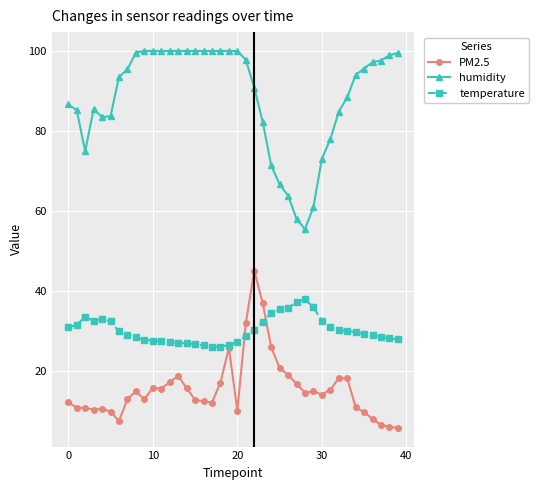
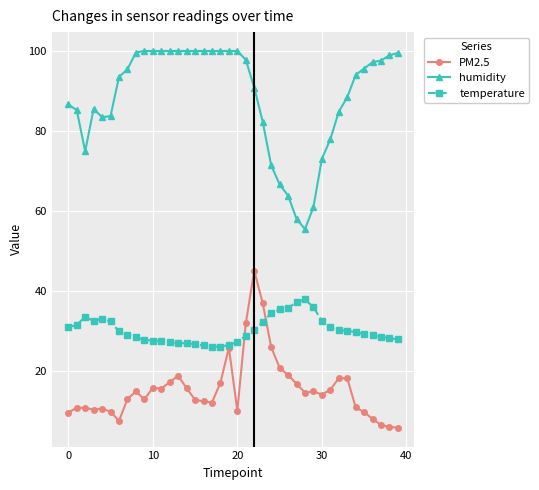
PM2.5, 0: 12 -> 10
